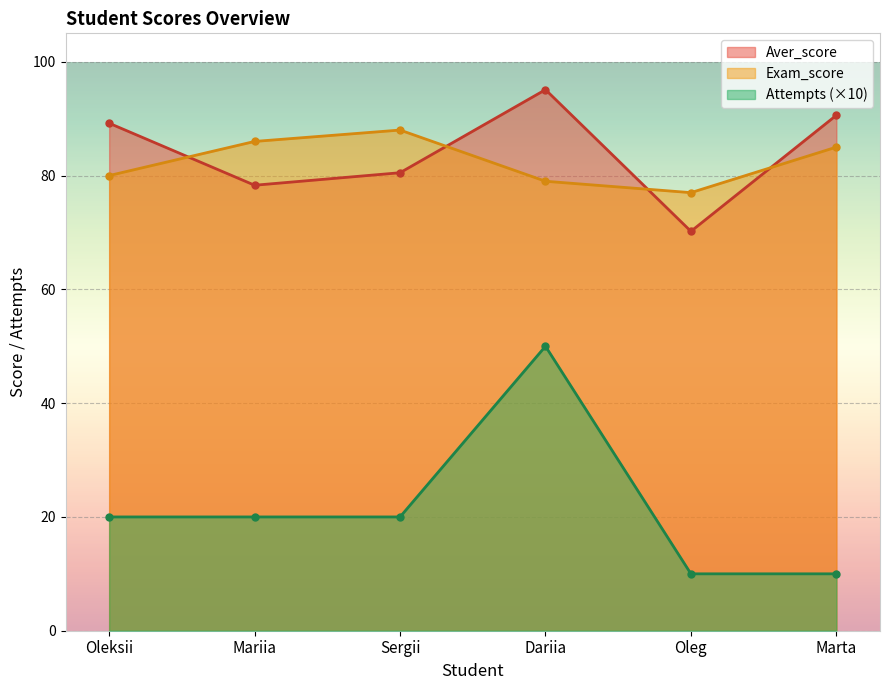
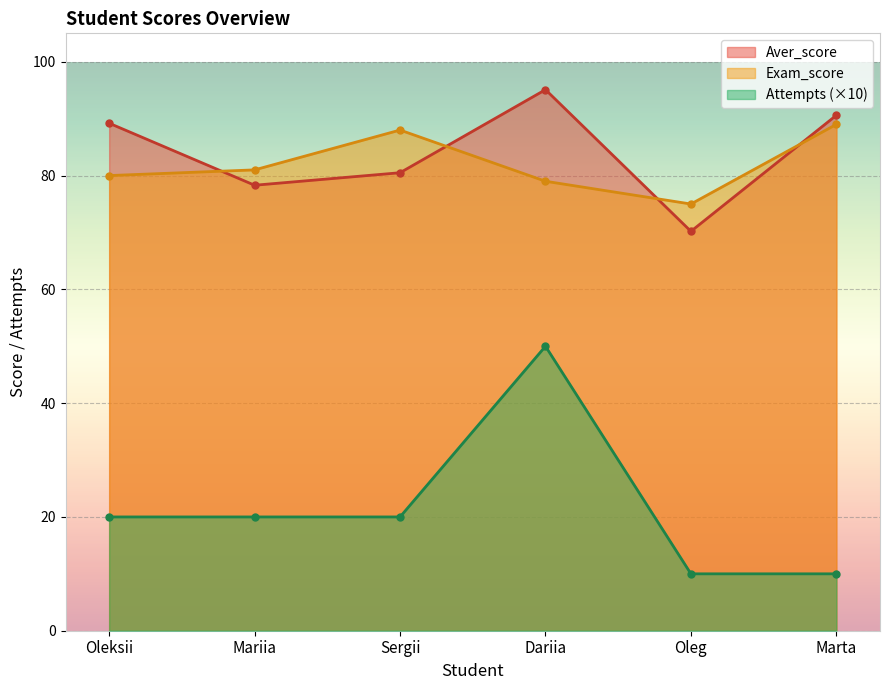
Exam_score, Mariia: 86 -> 81
Exam_score, Oleg: 77 -> 75
Exam_score, Marta: 85 -> 89
